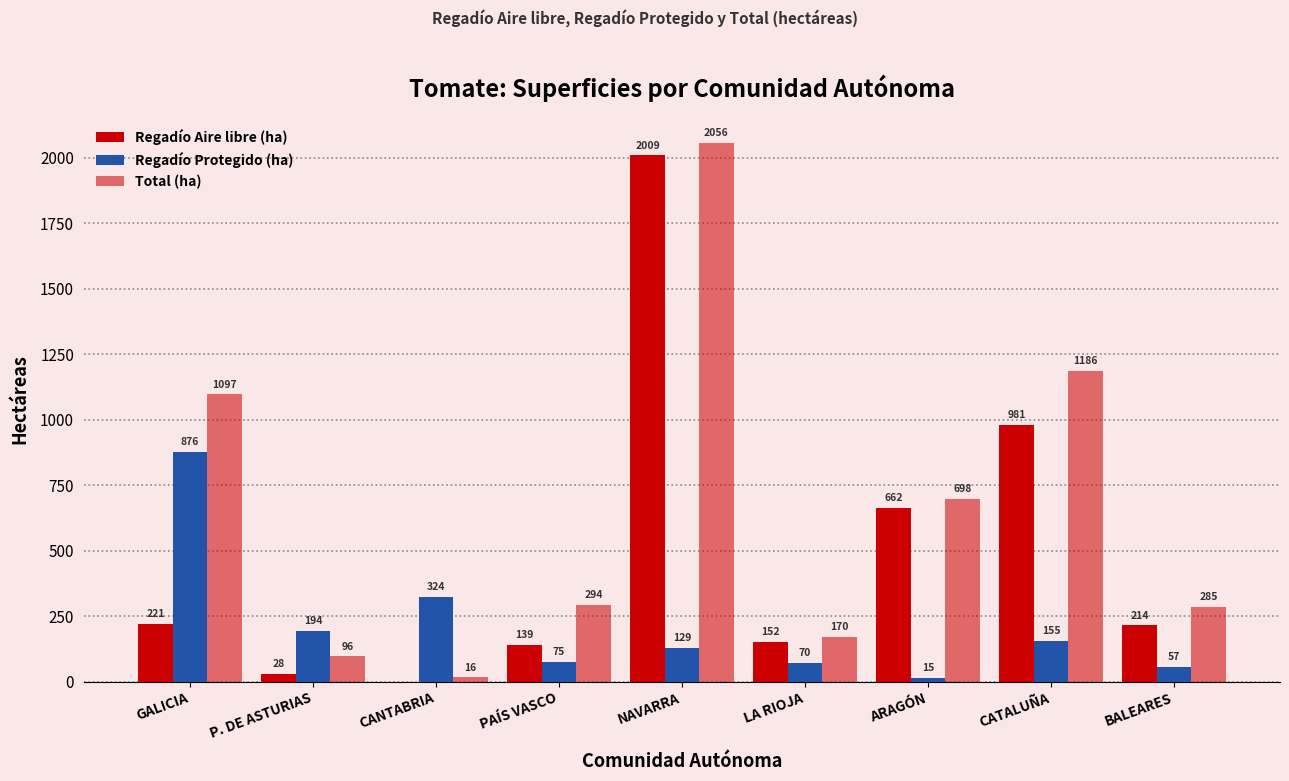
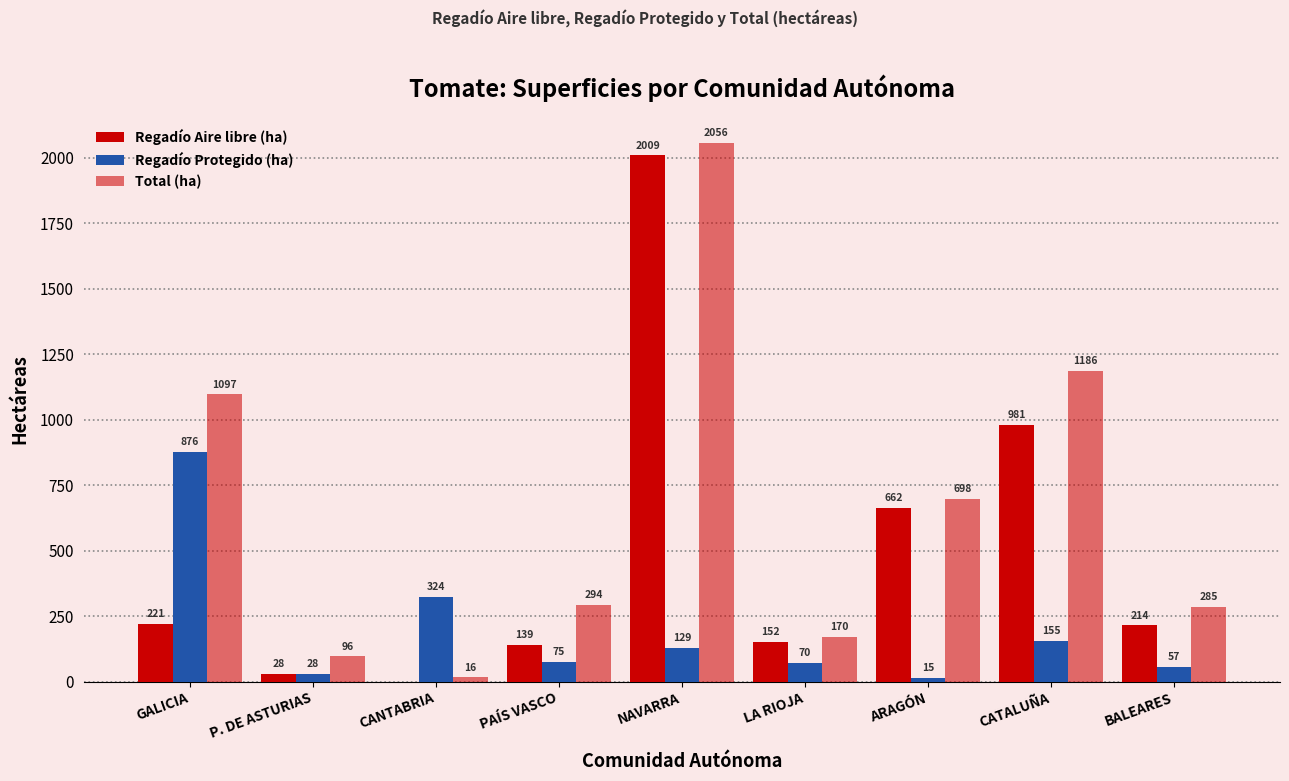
Regadío Protegido (ha), P. DE ASTURIAS: 194 -> 28
